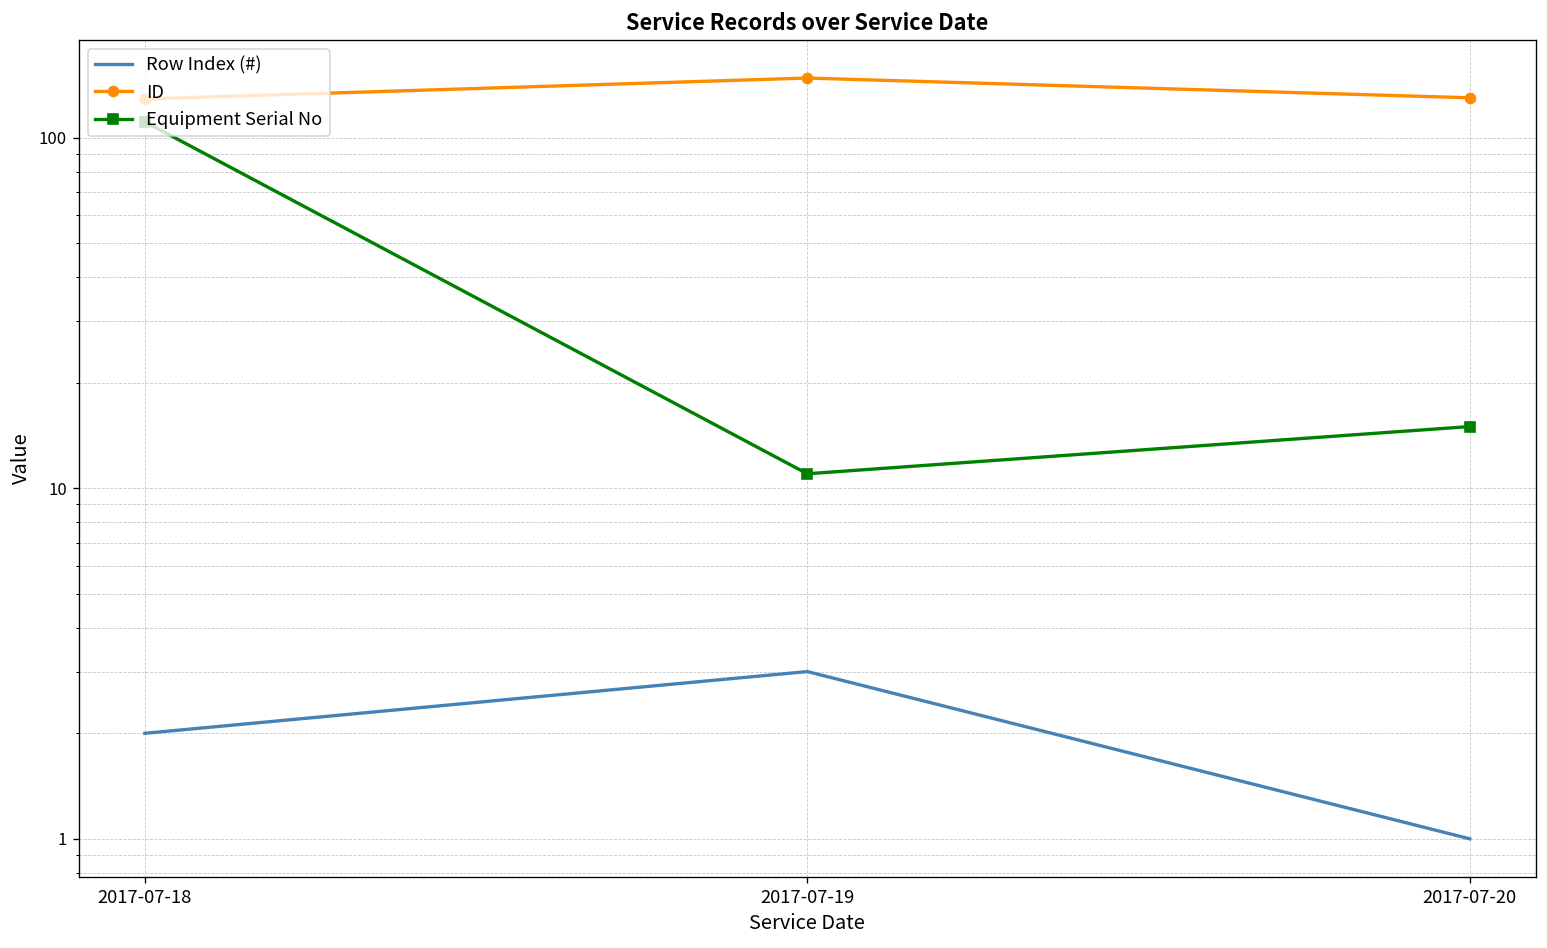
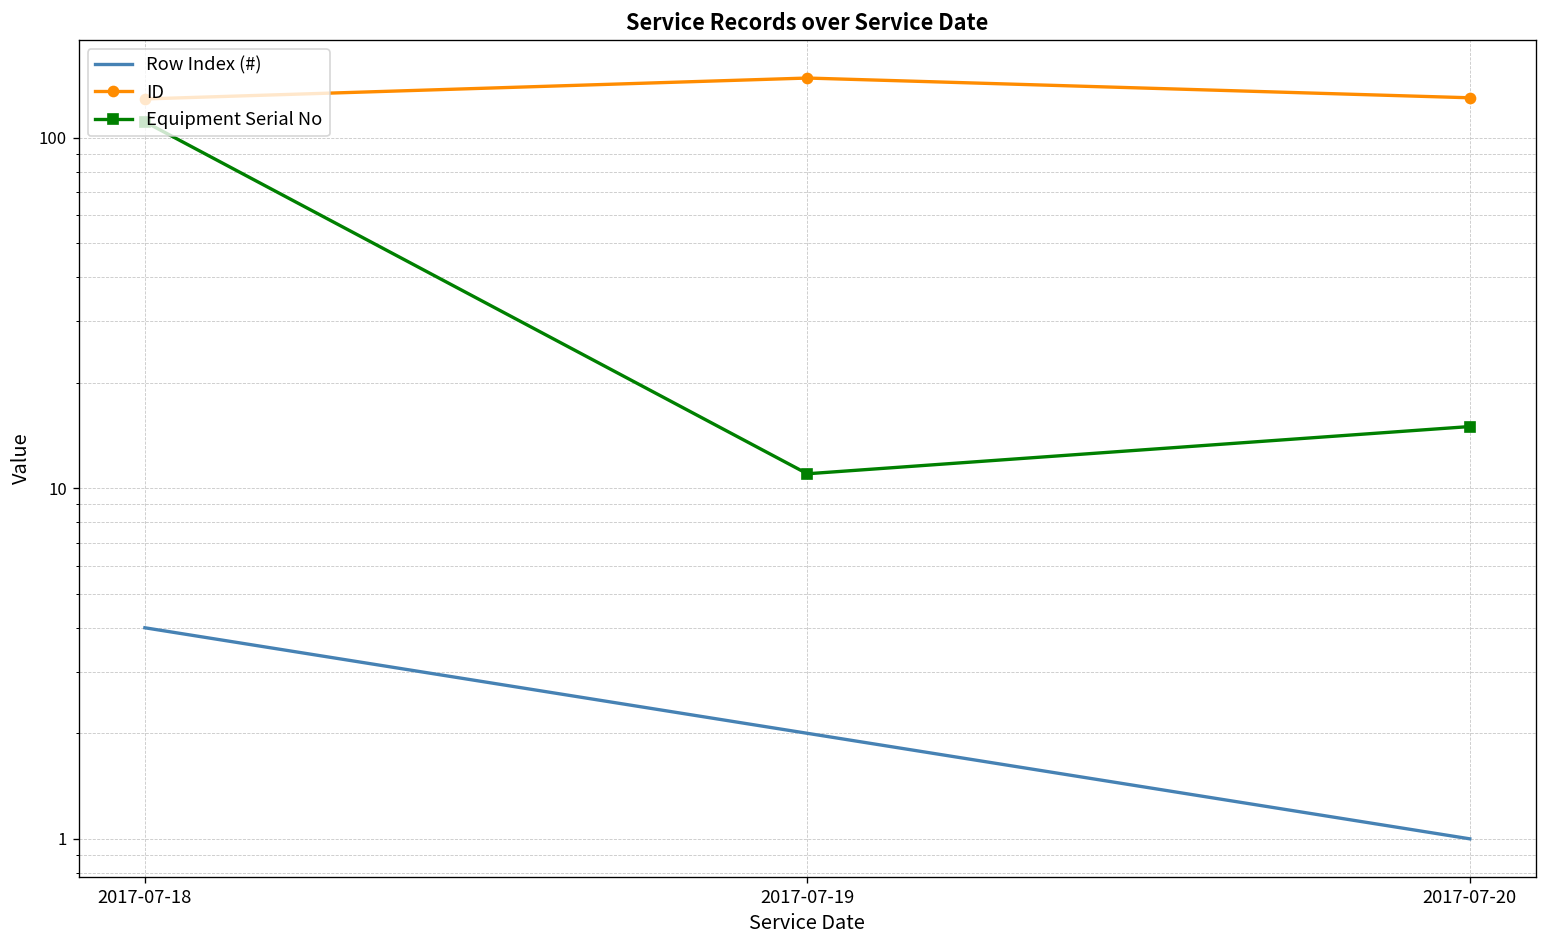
Row Index (#), 2017-07-18: 2 -> 4
Row Index (#), 2017-07-19: 3 -> 2
